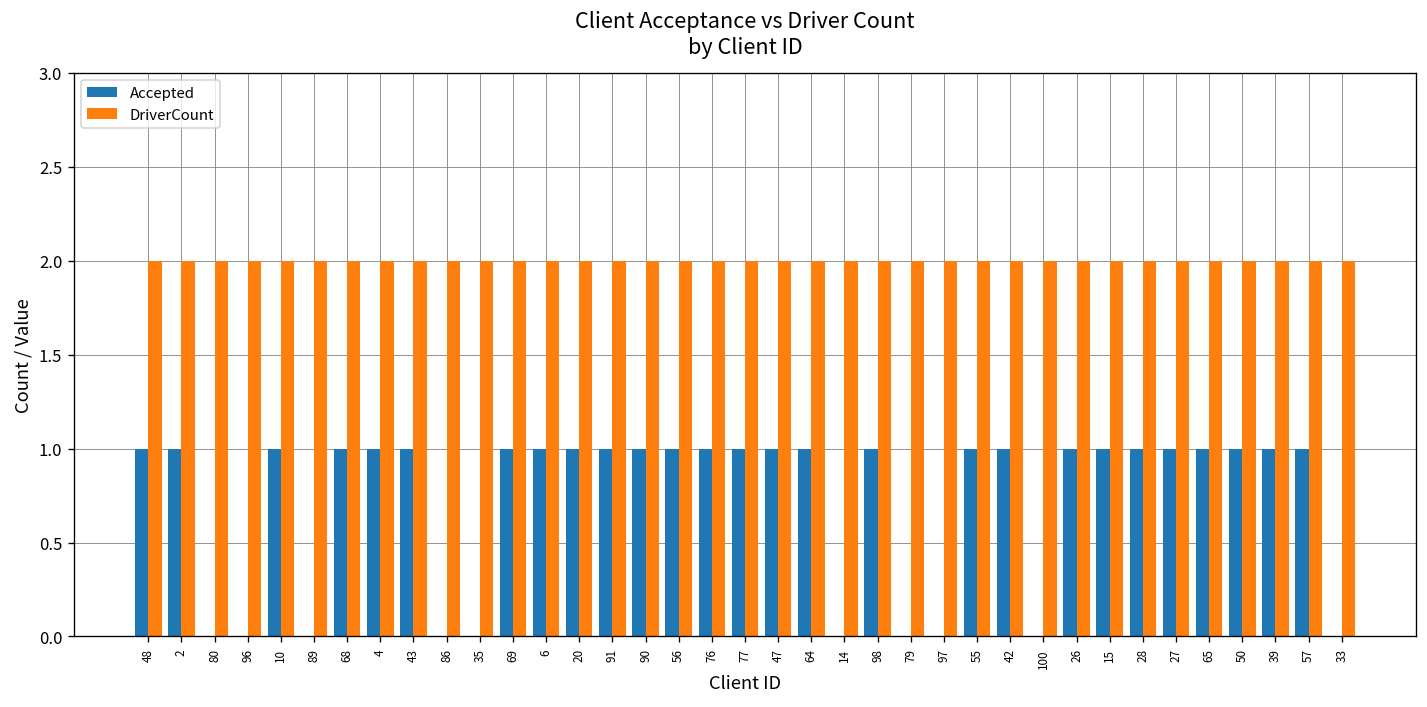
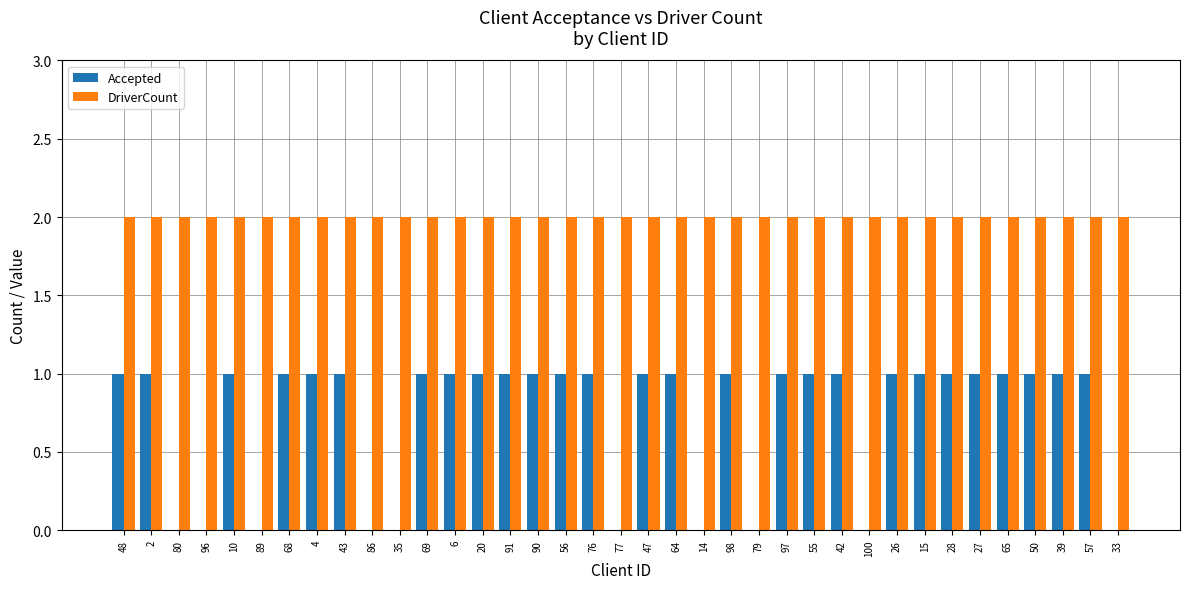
Accepted, 77: 1 -> 0
Accepted, 97: 0 -> 1
